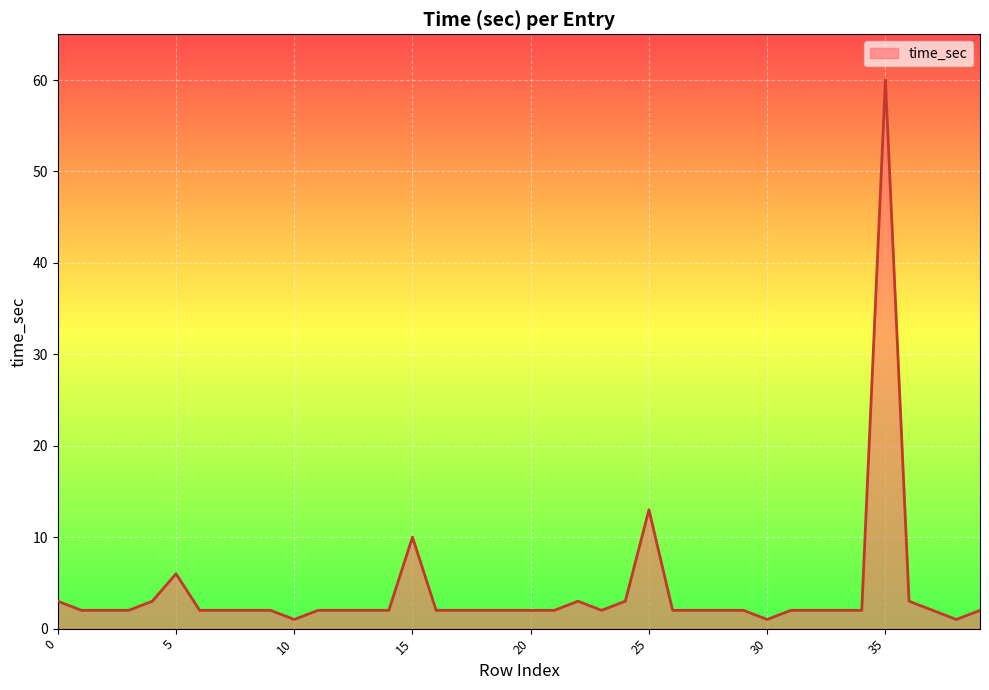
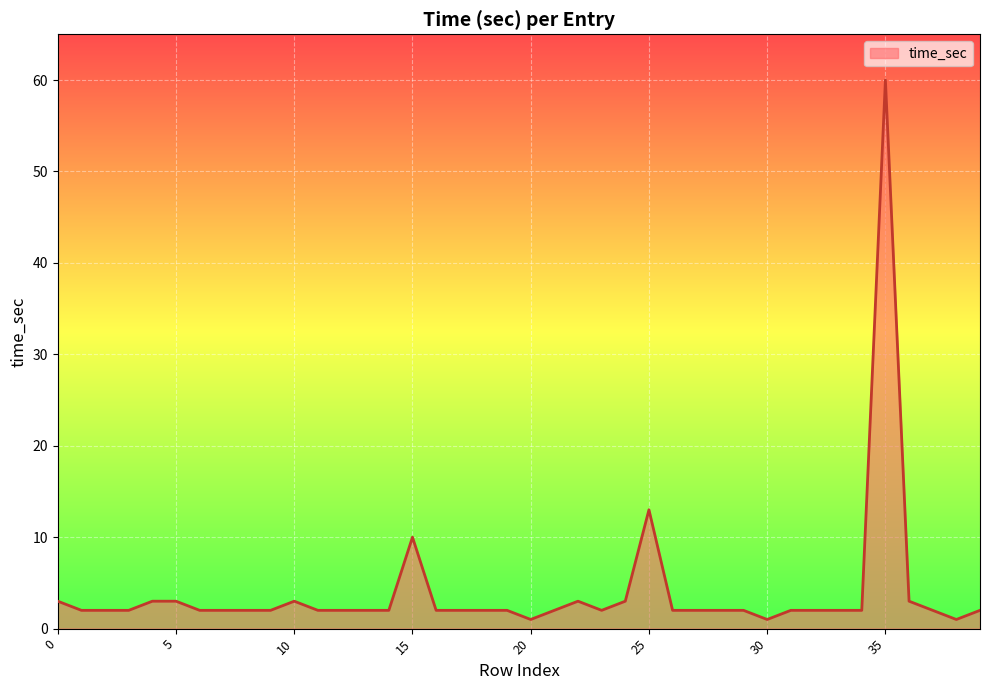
5: 6 -> 3
10: 1 -> 3
20: 2 -> 1
